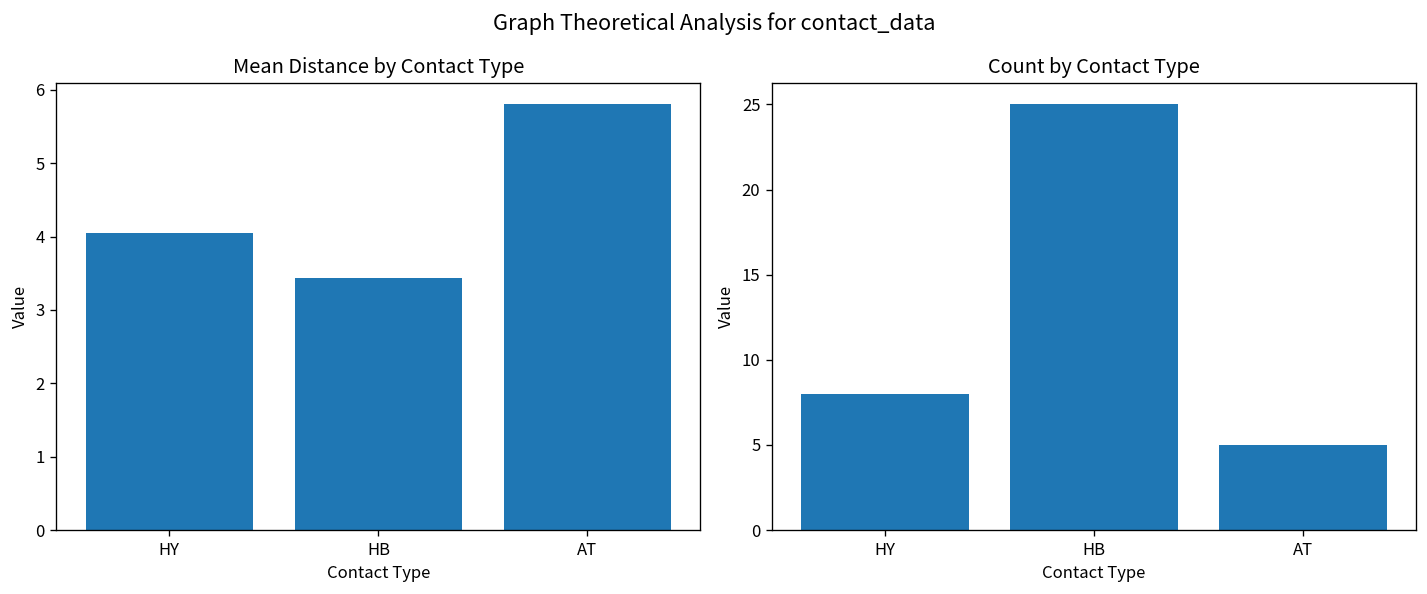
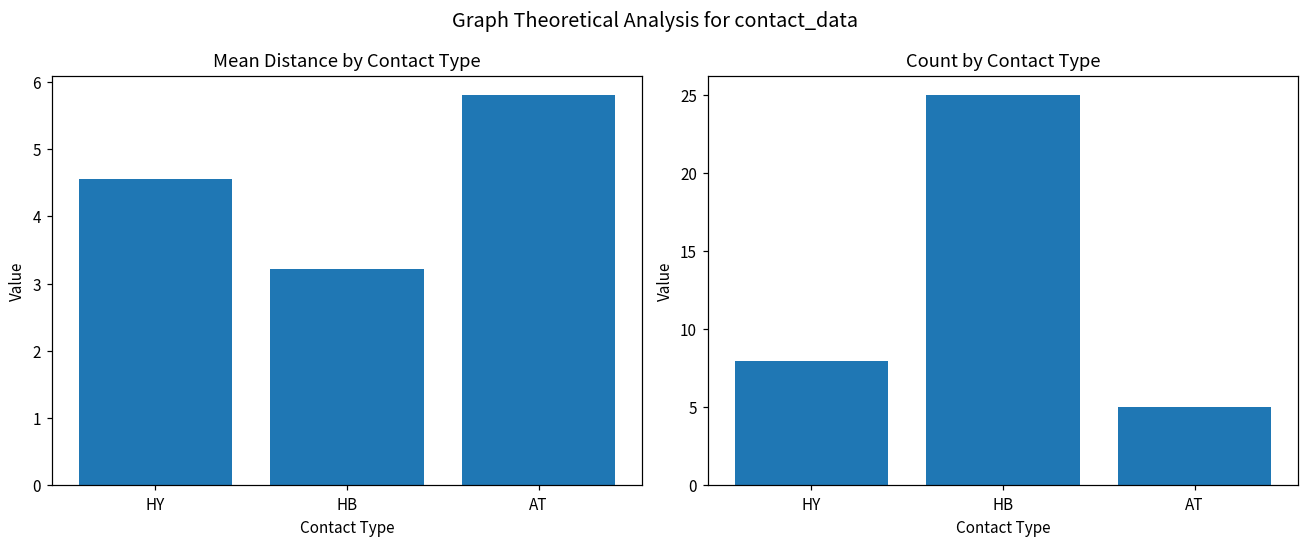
Mean Distance by Contact Type, HY: 4.1 -> 4.6
Mean Distance by Contact Type, HB: 3.4 -> 3.2
